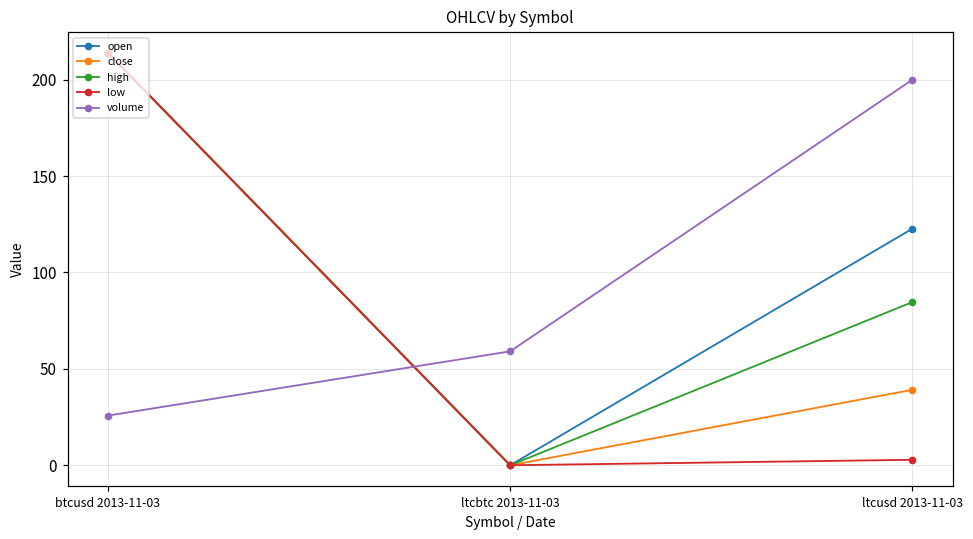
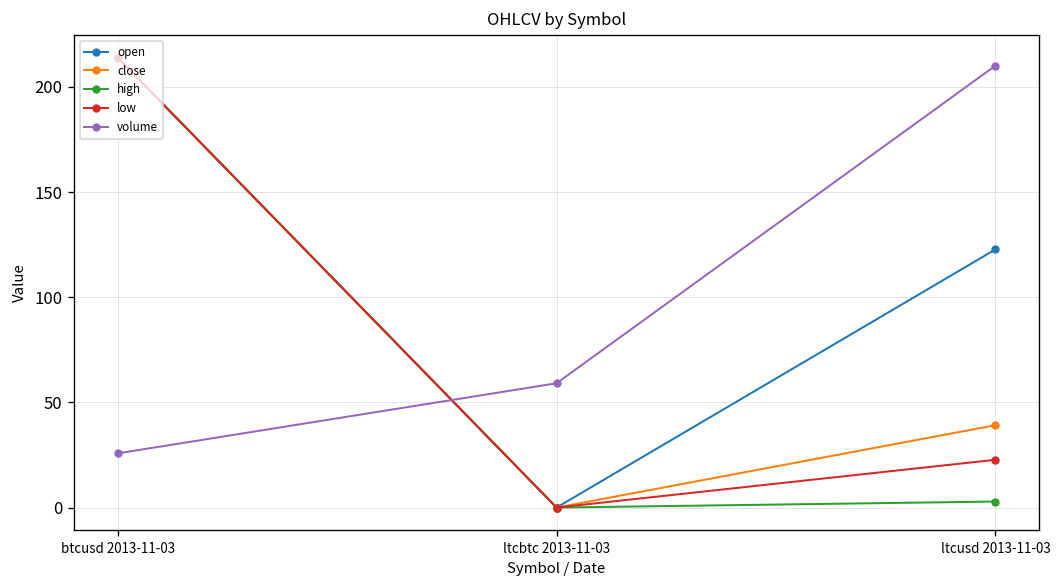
high, ltcusd 2013-11-03: 85 -> 3
low, ltcusd 2013-11-03: 3 -> 23
volume, ltcusd 2013-11-03: 200 -> 210
